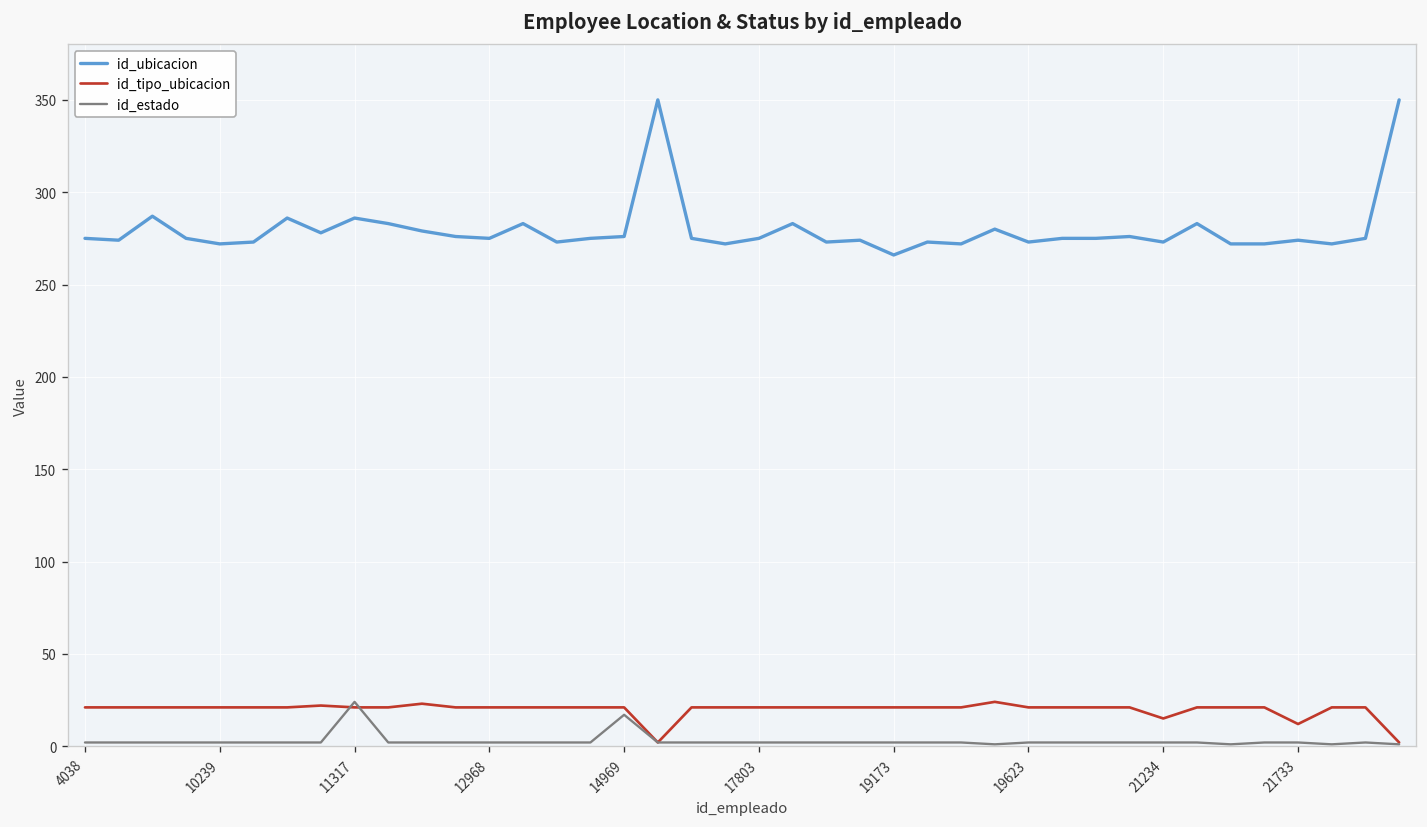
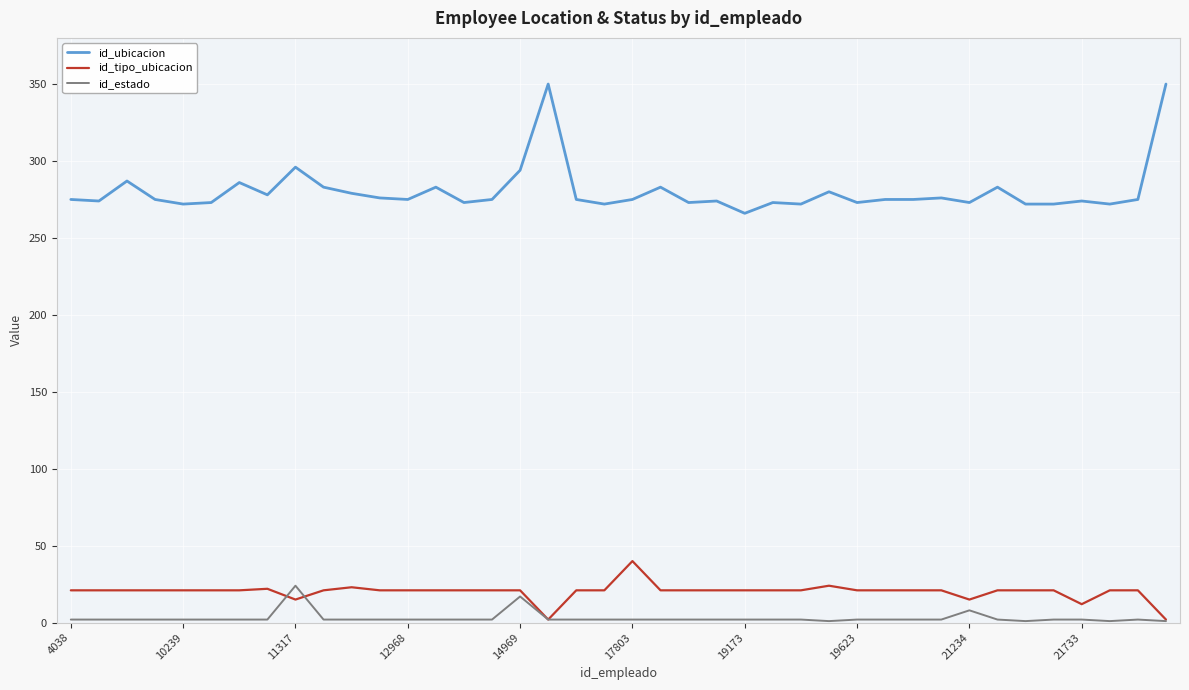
id_ubicacion, 11317: 286 -> 296
id_tipo_ubicacion, 11317: 21 -> 15
id_ubicacion, 14969: 276 -> 294
id_tipo_ubicacion, 17803: 21 -> 40
id_estado, 21234: 2 -> 8
